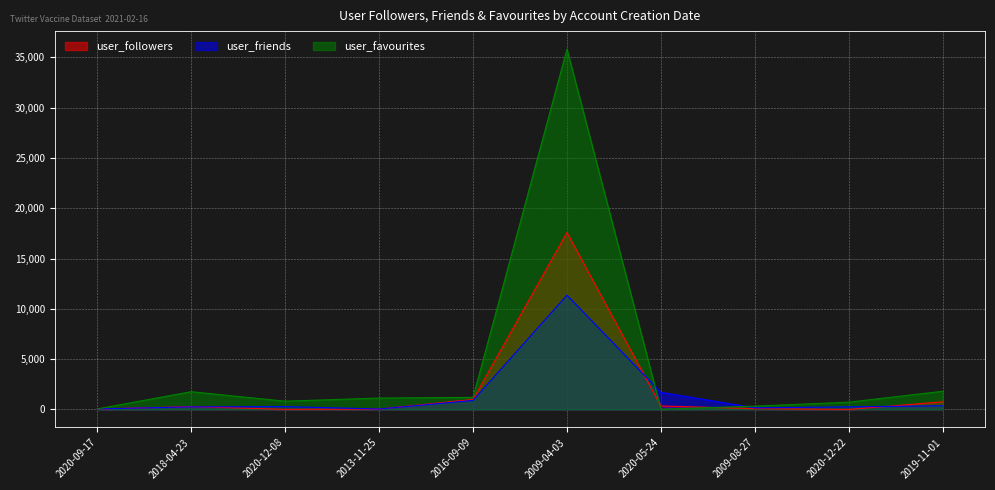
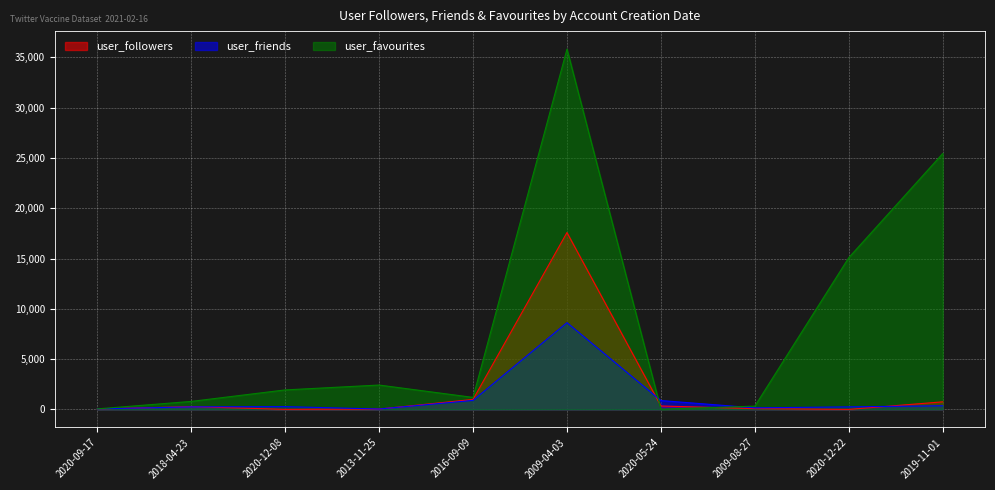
user_favourites, 2018-04-23: 1,800 -> 800
user_favourites, 2020-12-08: 800 -> 1,900
user_favourites, 2013-11-25: 1,100 -> 2,400
user_friends, 2009-04-03: 11,400 -> 8,600
user_friends, 2020-05-24: 1,700 -> 900
user_favourites, 2020-12-22: 700 -> 15,100
user_favourites, 2019-11-01: 1,800 -> 25,400
